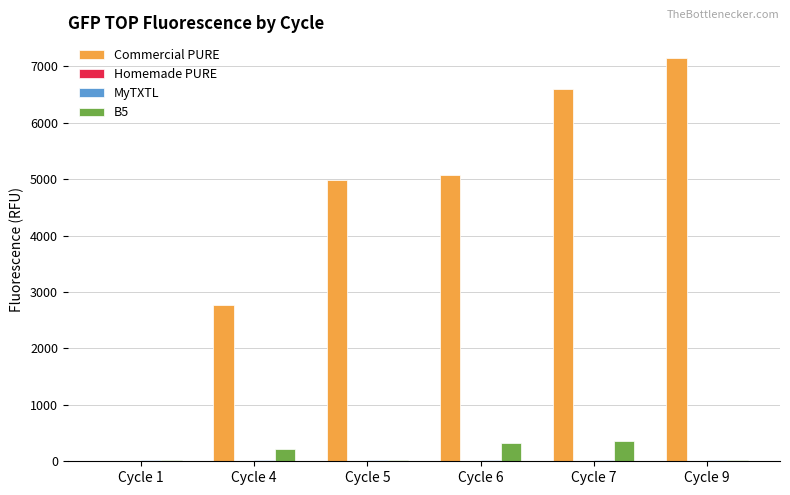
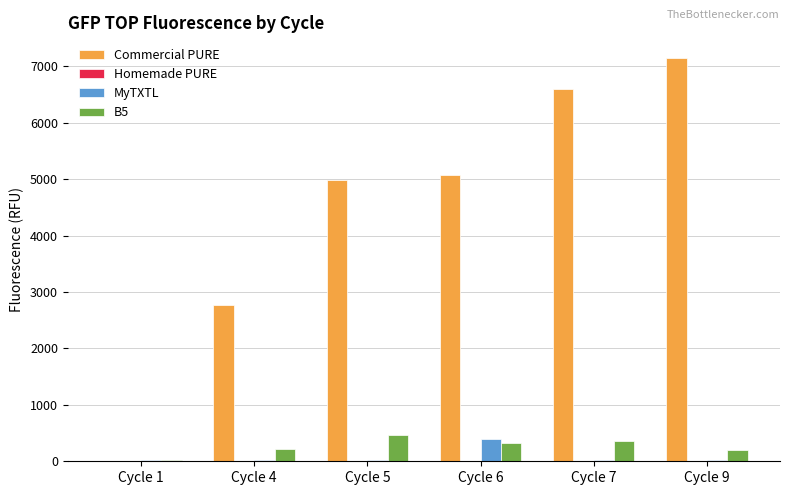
B5, Cycle 5: 0 -> 500
MyTXTL, Cycle 6: 0 -> 400
B5, Cycle 9: 0 -> 200
